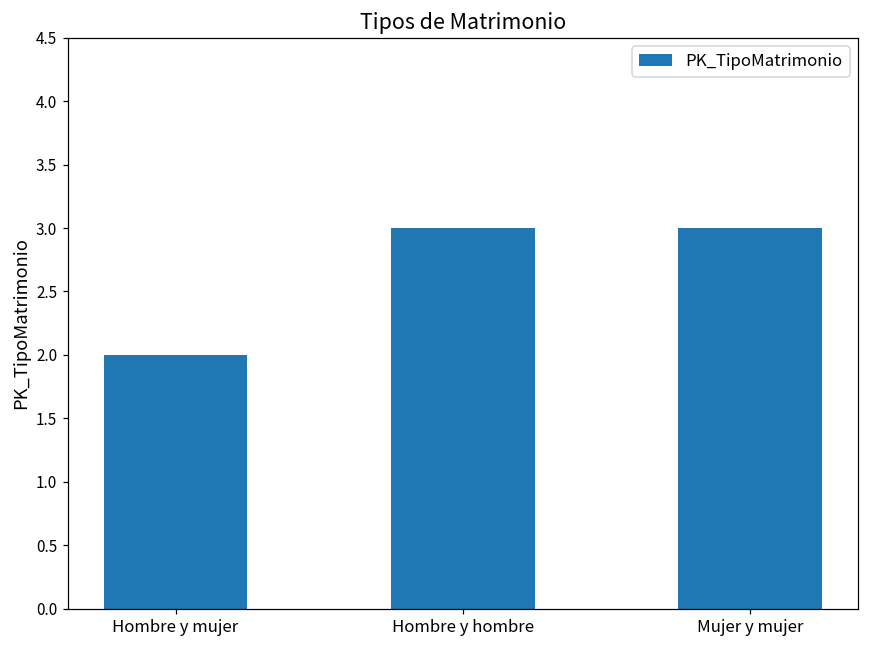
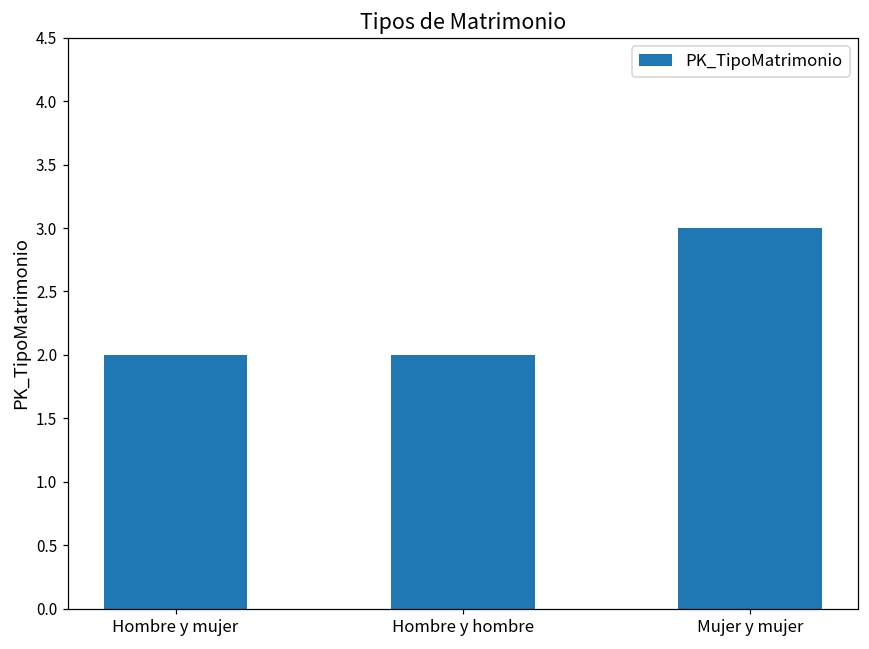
Hombre y hombre: 3 -> 2
